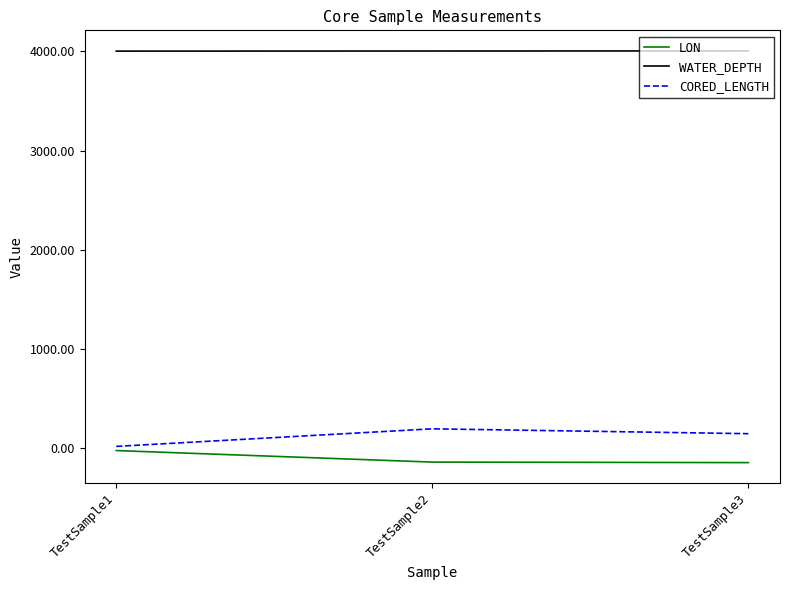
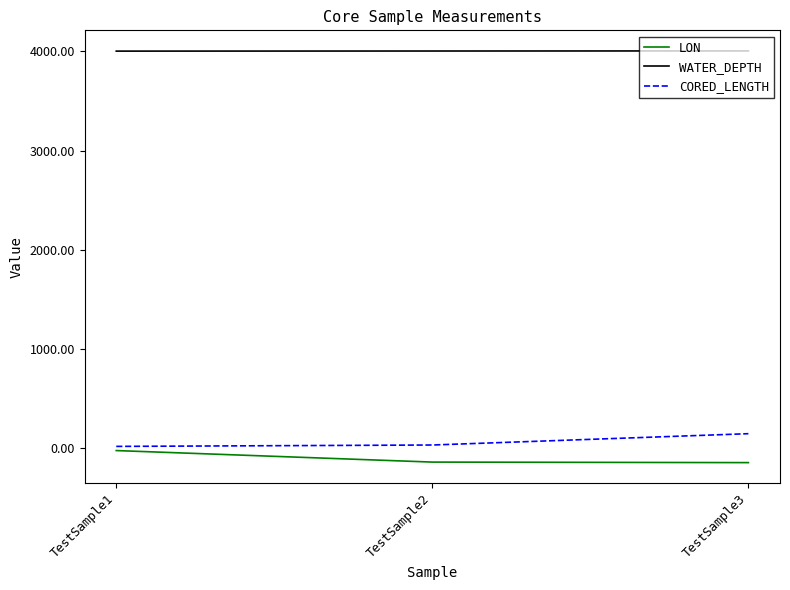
CORED_LENGTH, TestSample2: 200 -> 0
